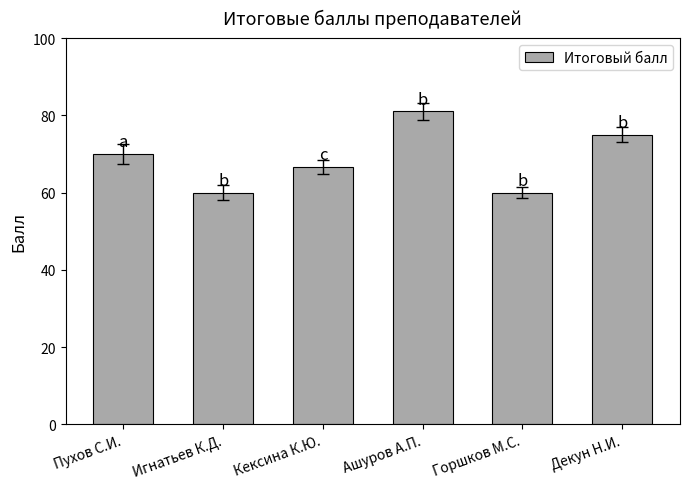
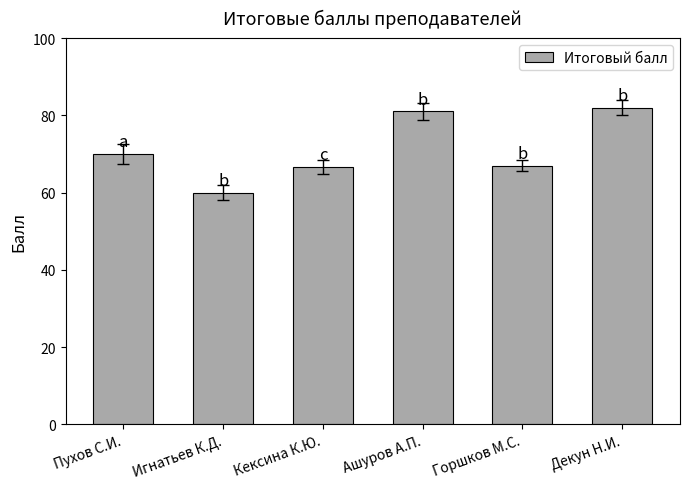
Итоговый балл, Горшков М.С.: 60 -> 67
Итоговый балл, Декун Н.И.: 75 -> 82
